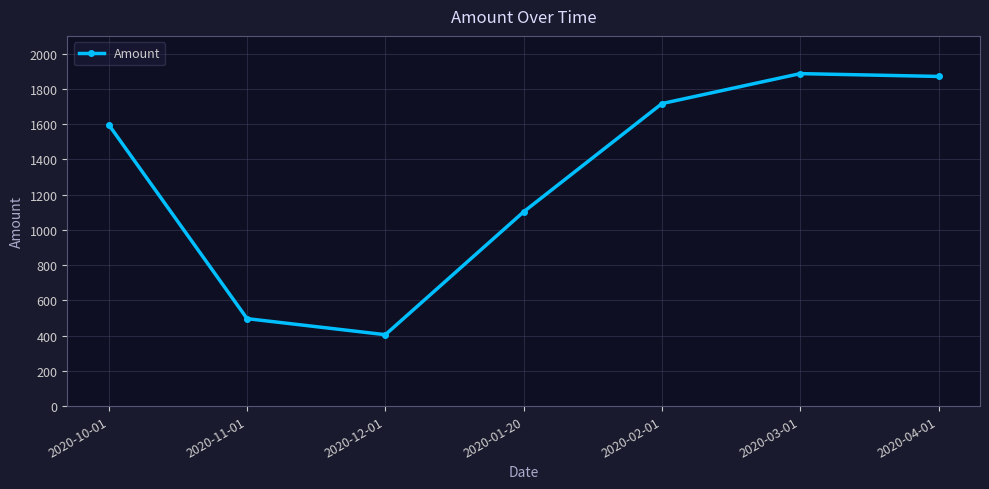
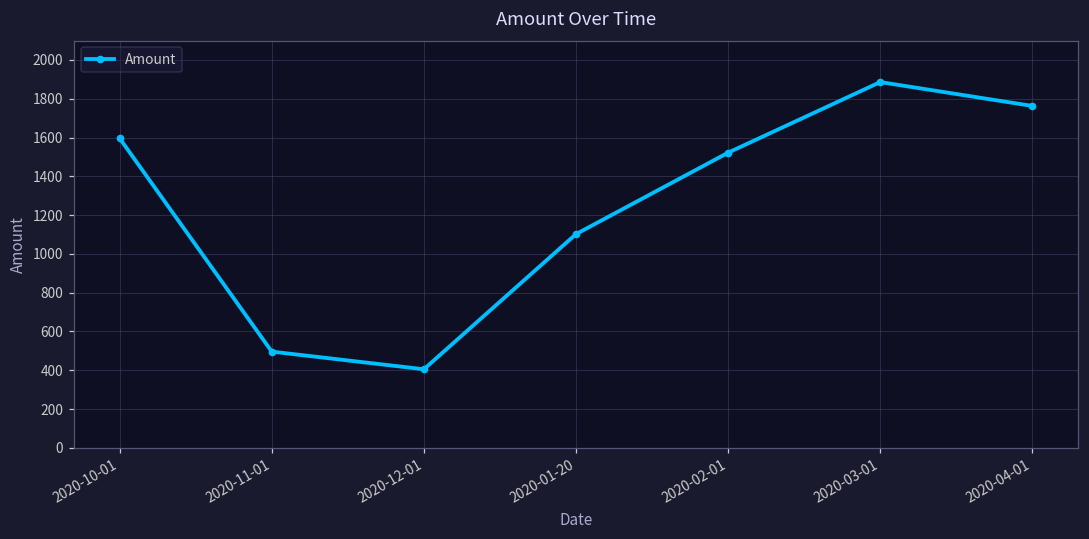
2020-02-01: 1720 -> 1520
2020-04-01: 1870 -> 1760
